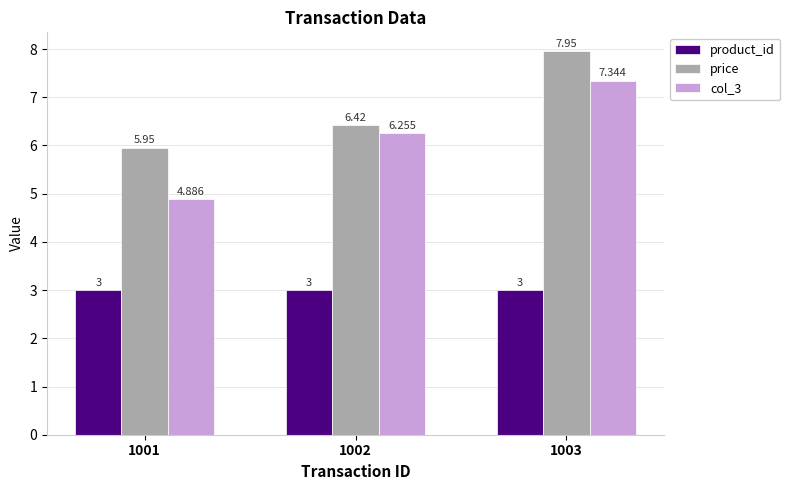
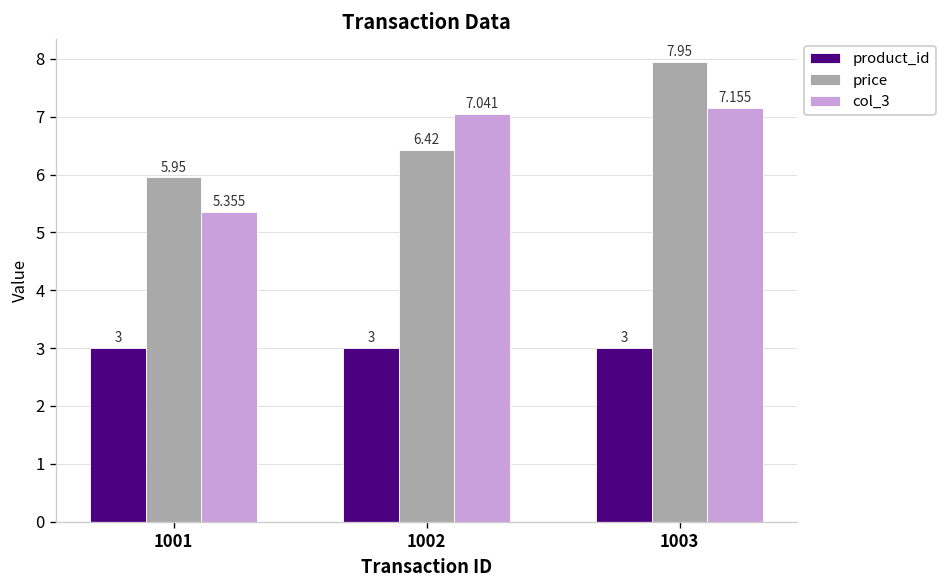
col_3, 1001: 4.886 -> 5.355
col_3, 1002: 6.255 -> 7.041
col_3, 1003: 7.344 -> 7.155
